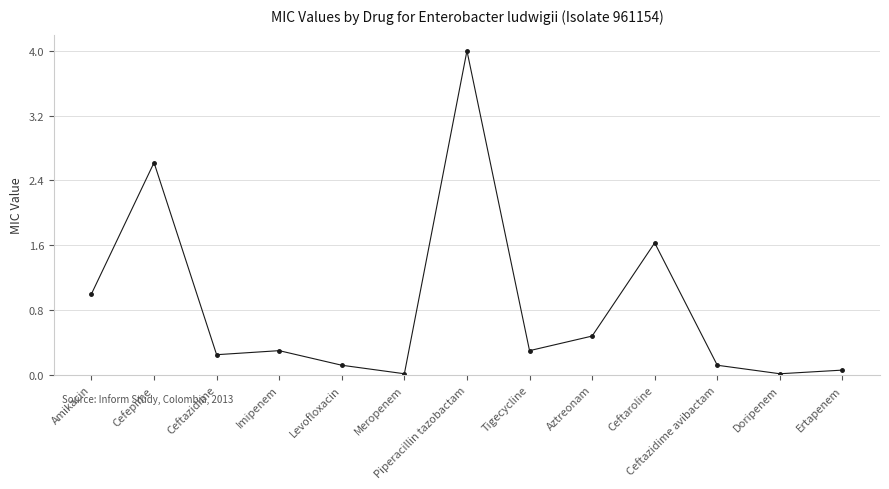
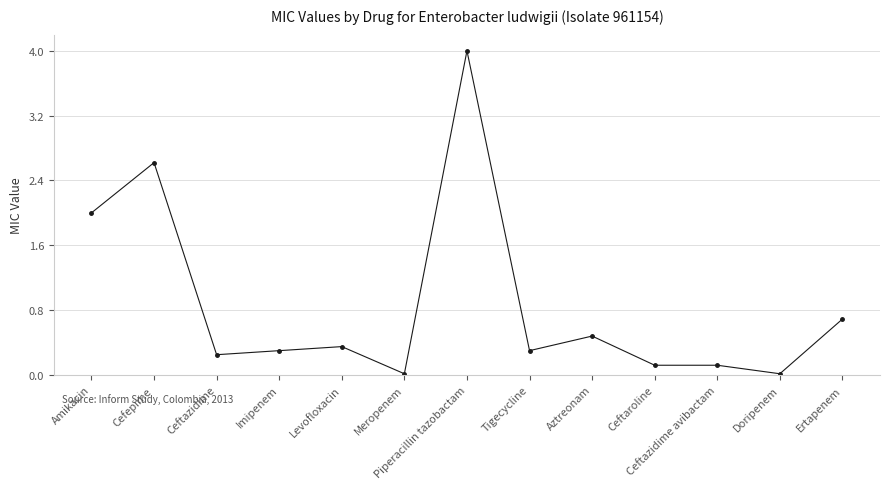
Amikacin: 1 -> 2
Levofloxacin: 0.1 -> 0.4
Ceftaroline: 1.6 -> 0.1
Ertapenem: 0.1 -> 0.7
